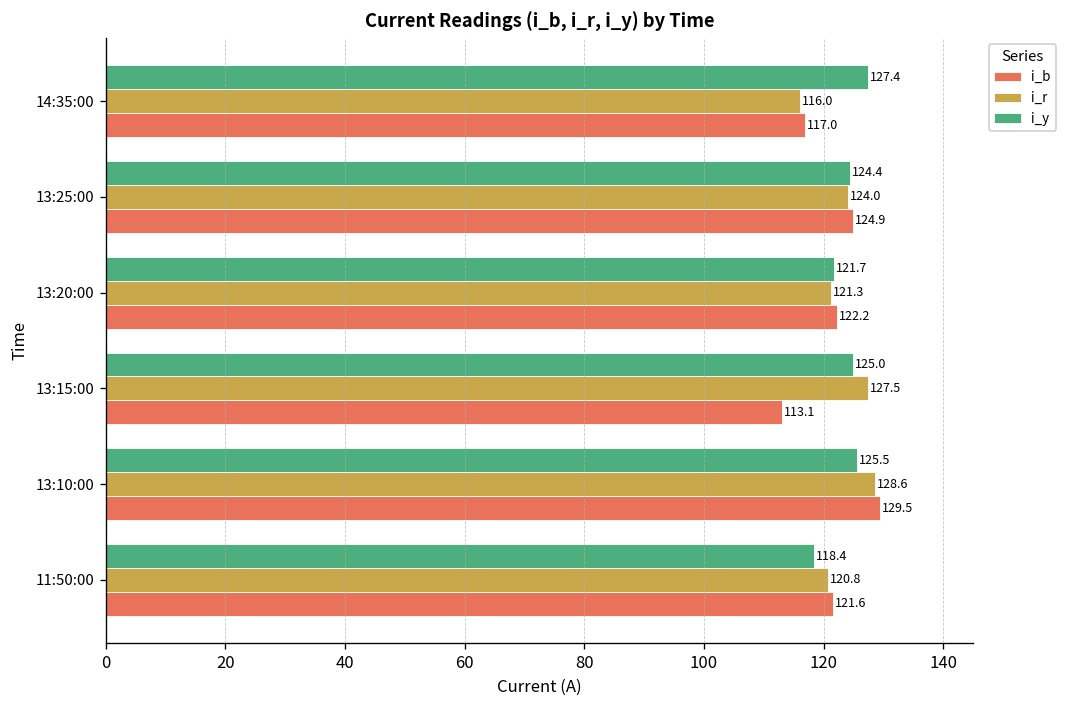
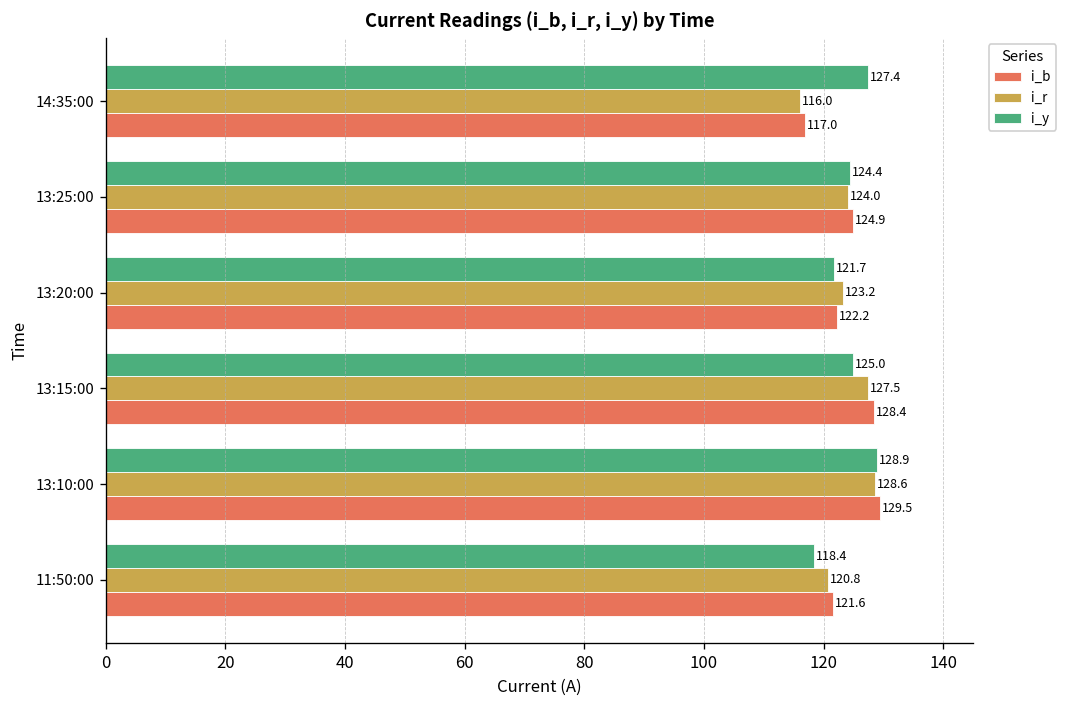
i_r, 13:20:00: 121.3 -> 123.2
i_b, 13:15:00: 113.1 -> 128.4
i_y, 13:10:00: 125.5 -> 128.9
